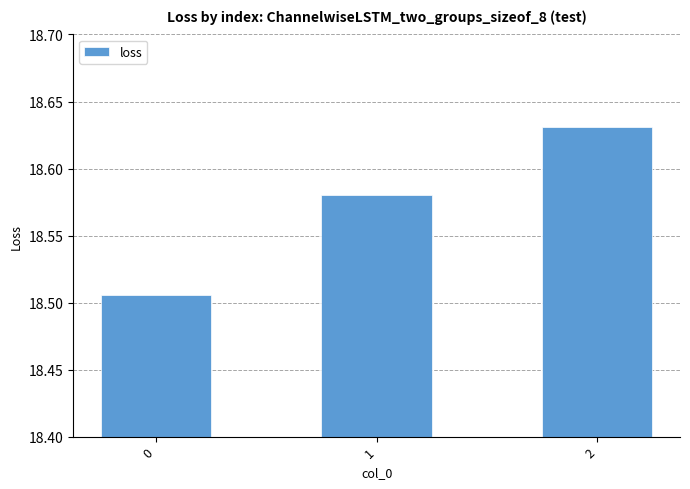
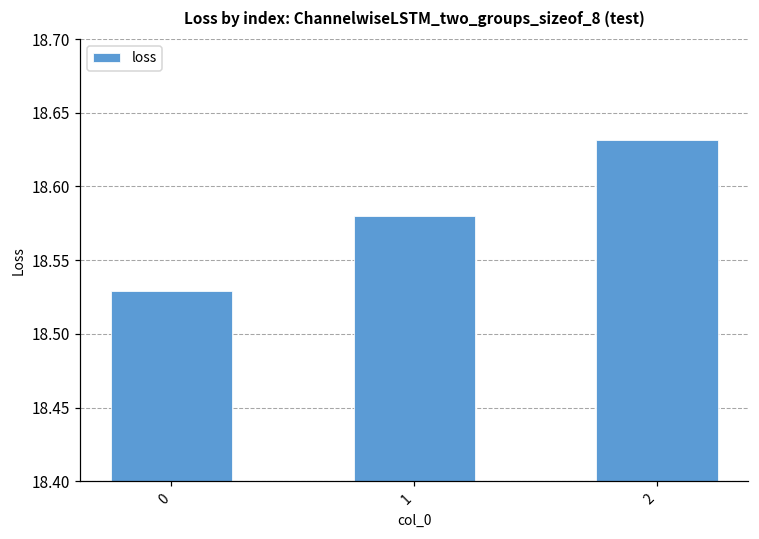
0: 18.506 -> 18.529
